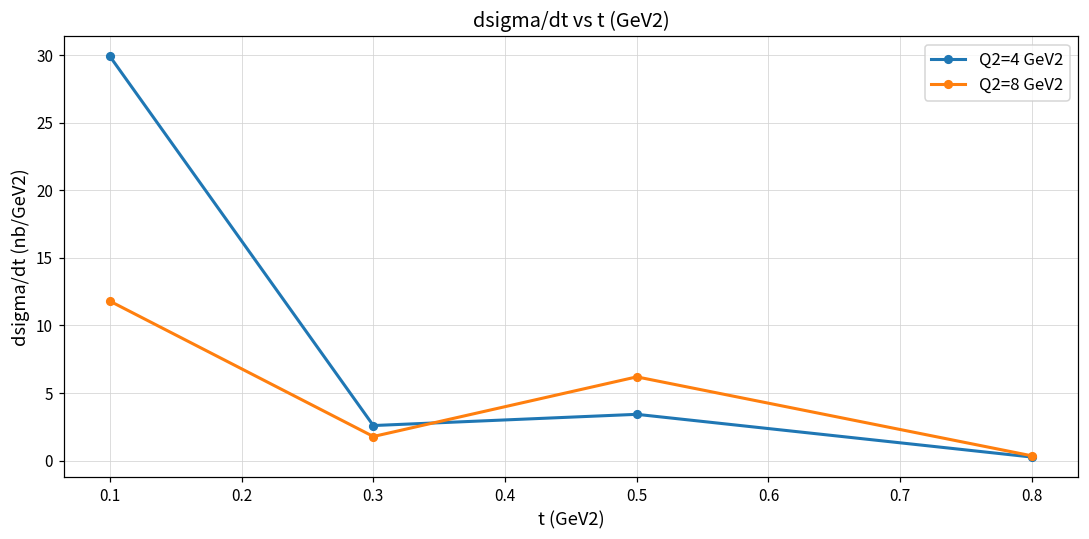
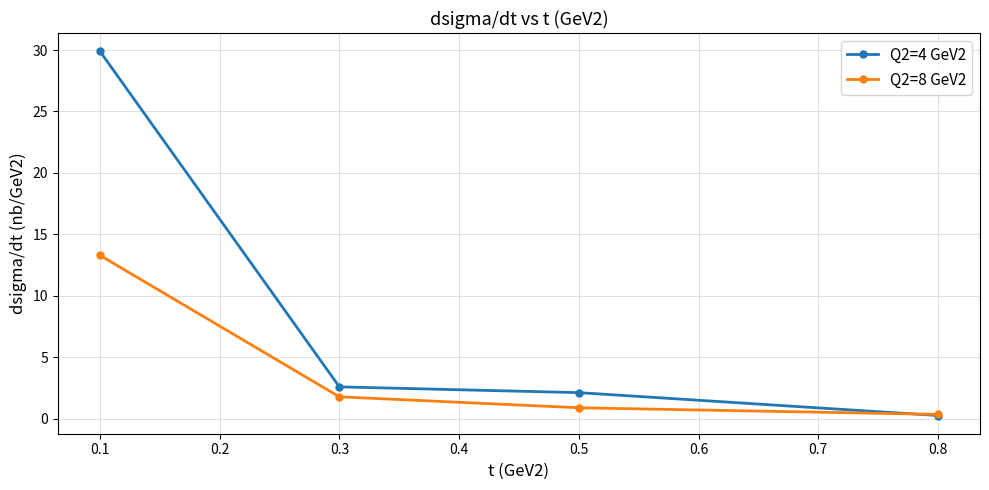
Q2=8 GeV2, 0.1: 11.8 -> 13.3
Q2=4 GeV2, 0.5: 3.4 -> 2.1
Q2=8 GeV2, 0.5: 6.2 -> 0.9
